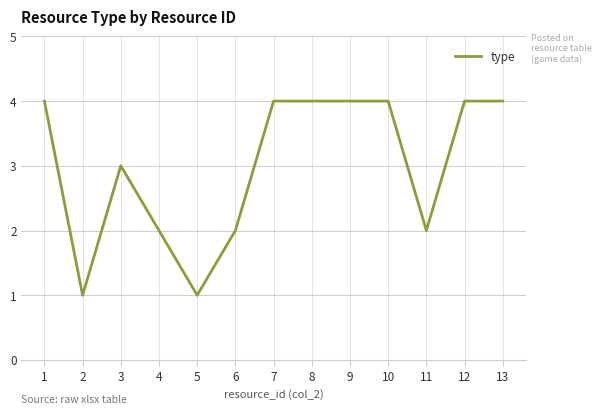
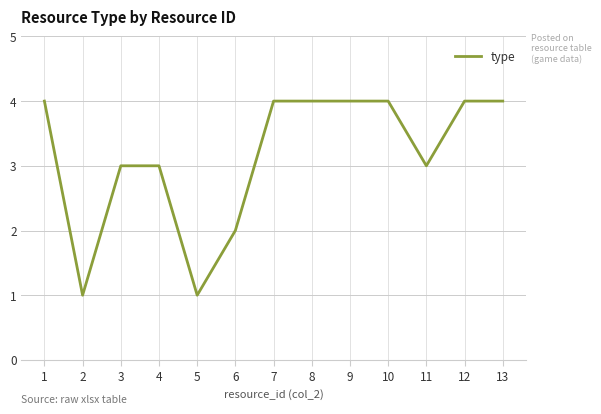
4: 2 -> 3
11: 2 -> 3
